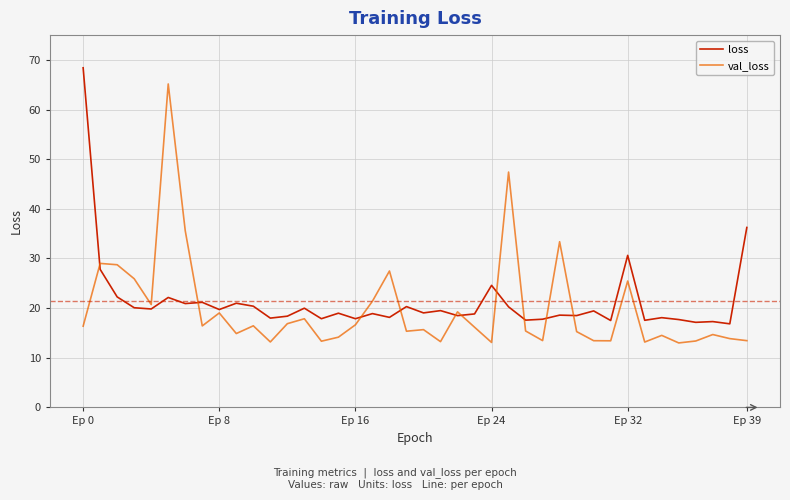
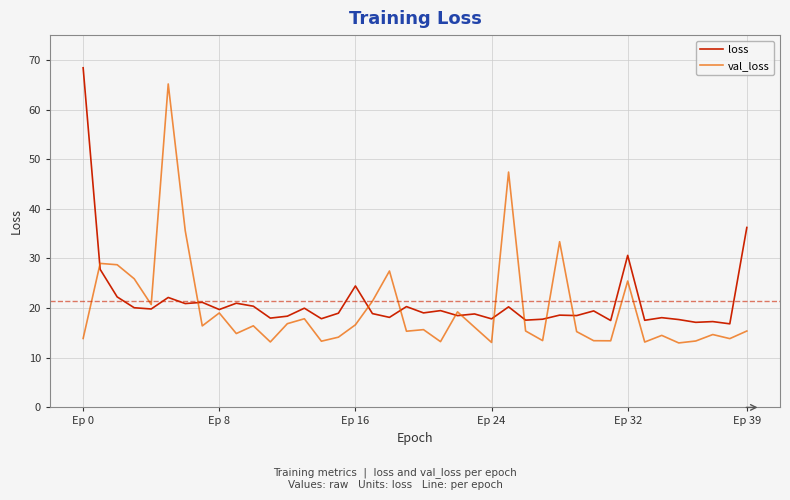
val_loss, Ep 0: 16 -> 14
loss, Ep 16: 18 -> 24
loss, Ep 24: 25 -> 18
val_loss, Ep 39: 13 -> 15
